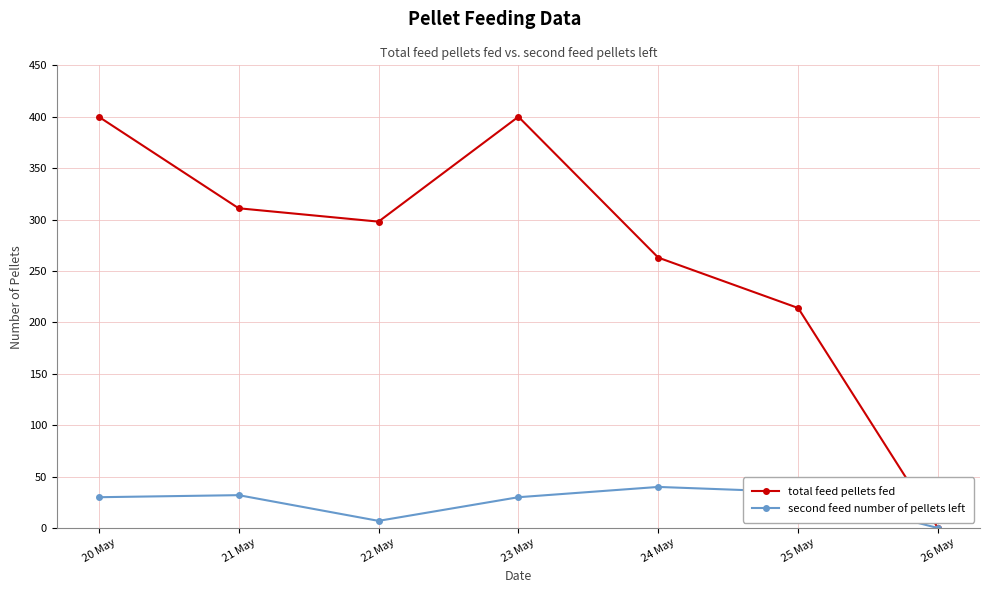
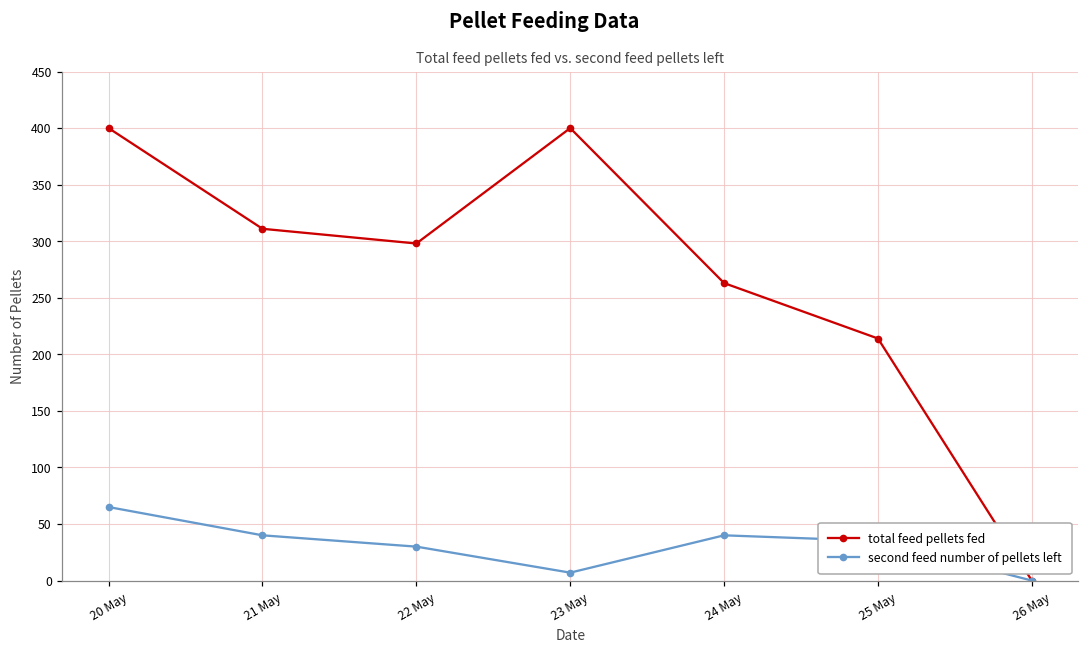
second feed number of pellets left, 20 May: 30 -> 65
second feed number of pellets left, 21 May: 32 -> 40
second feed number of pellets left, 22 May: 7 -> 30
second feed number of pellets left, 23 May: 30 -> 7
